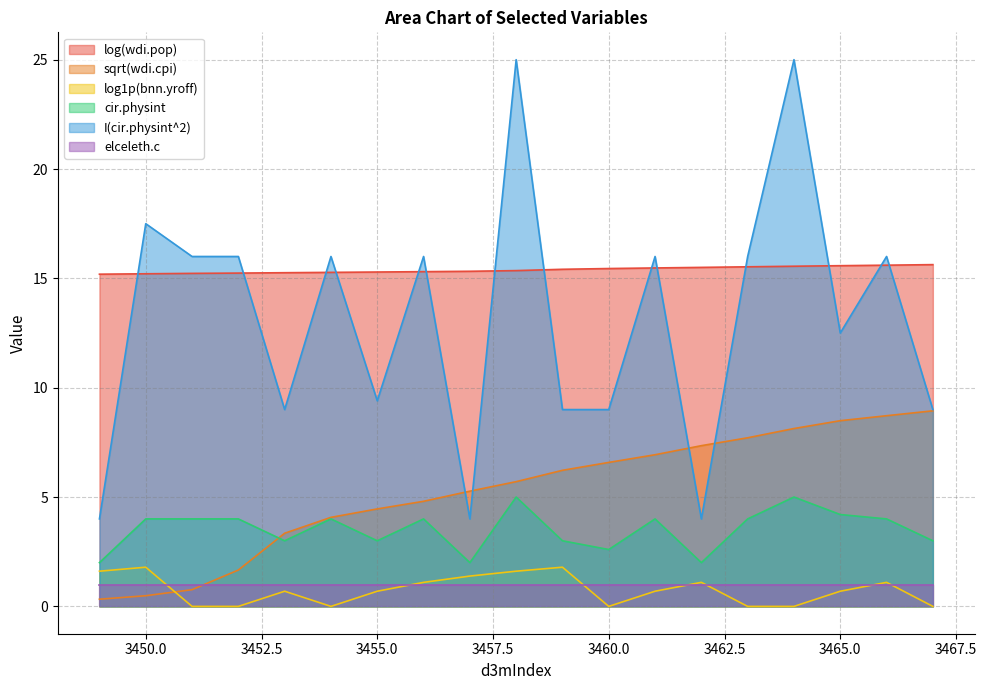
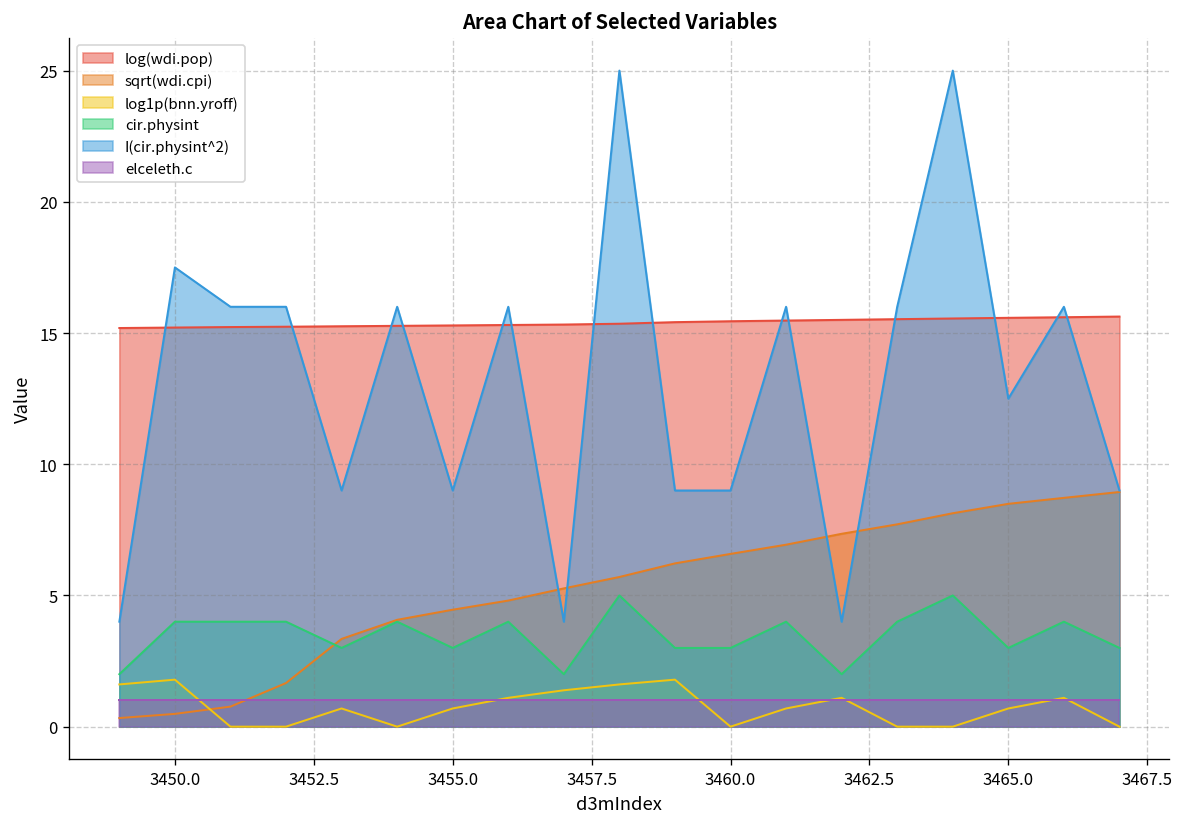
I(cir.physint^2), 3455.0: 9.4 -> 9.0
cir.physint, 3460.0: 2.6 -> 3.0
cir.physint, 3465.0: 4.2 -> 3.0
